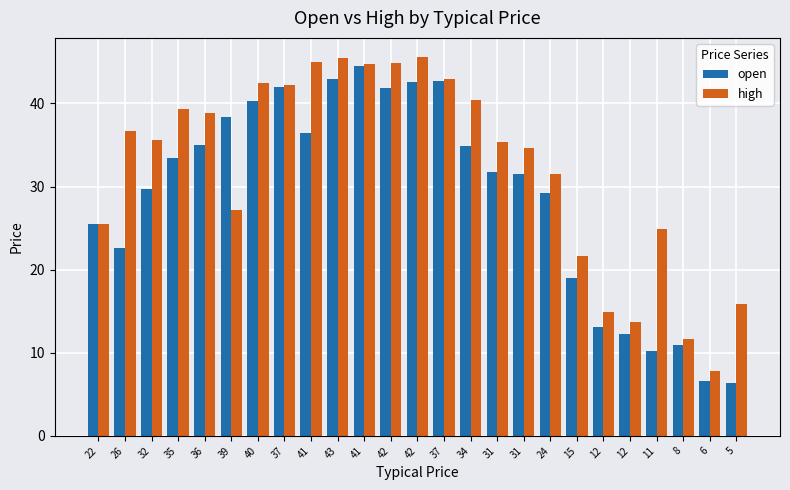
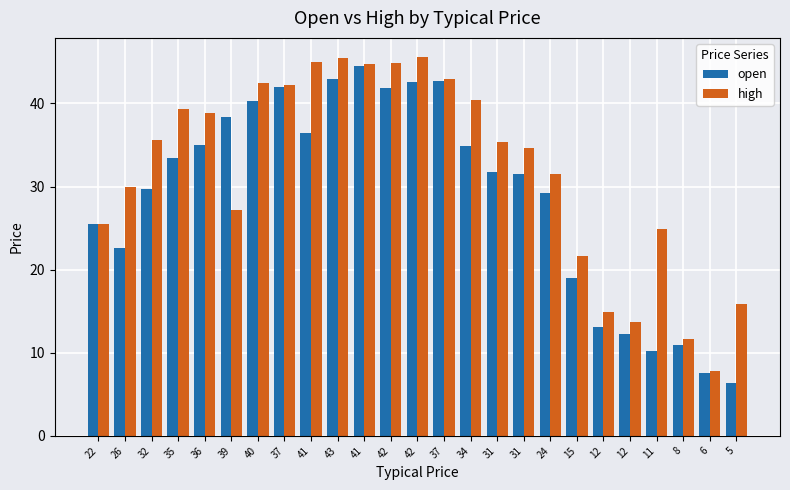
high, 26: 37 -> 30
open, 6: 7 -> 8
